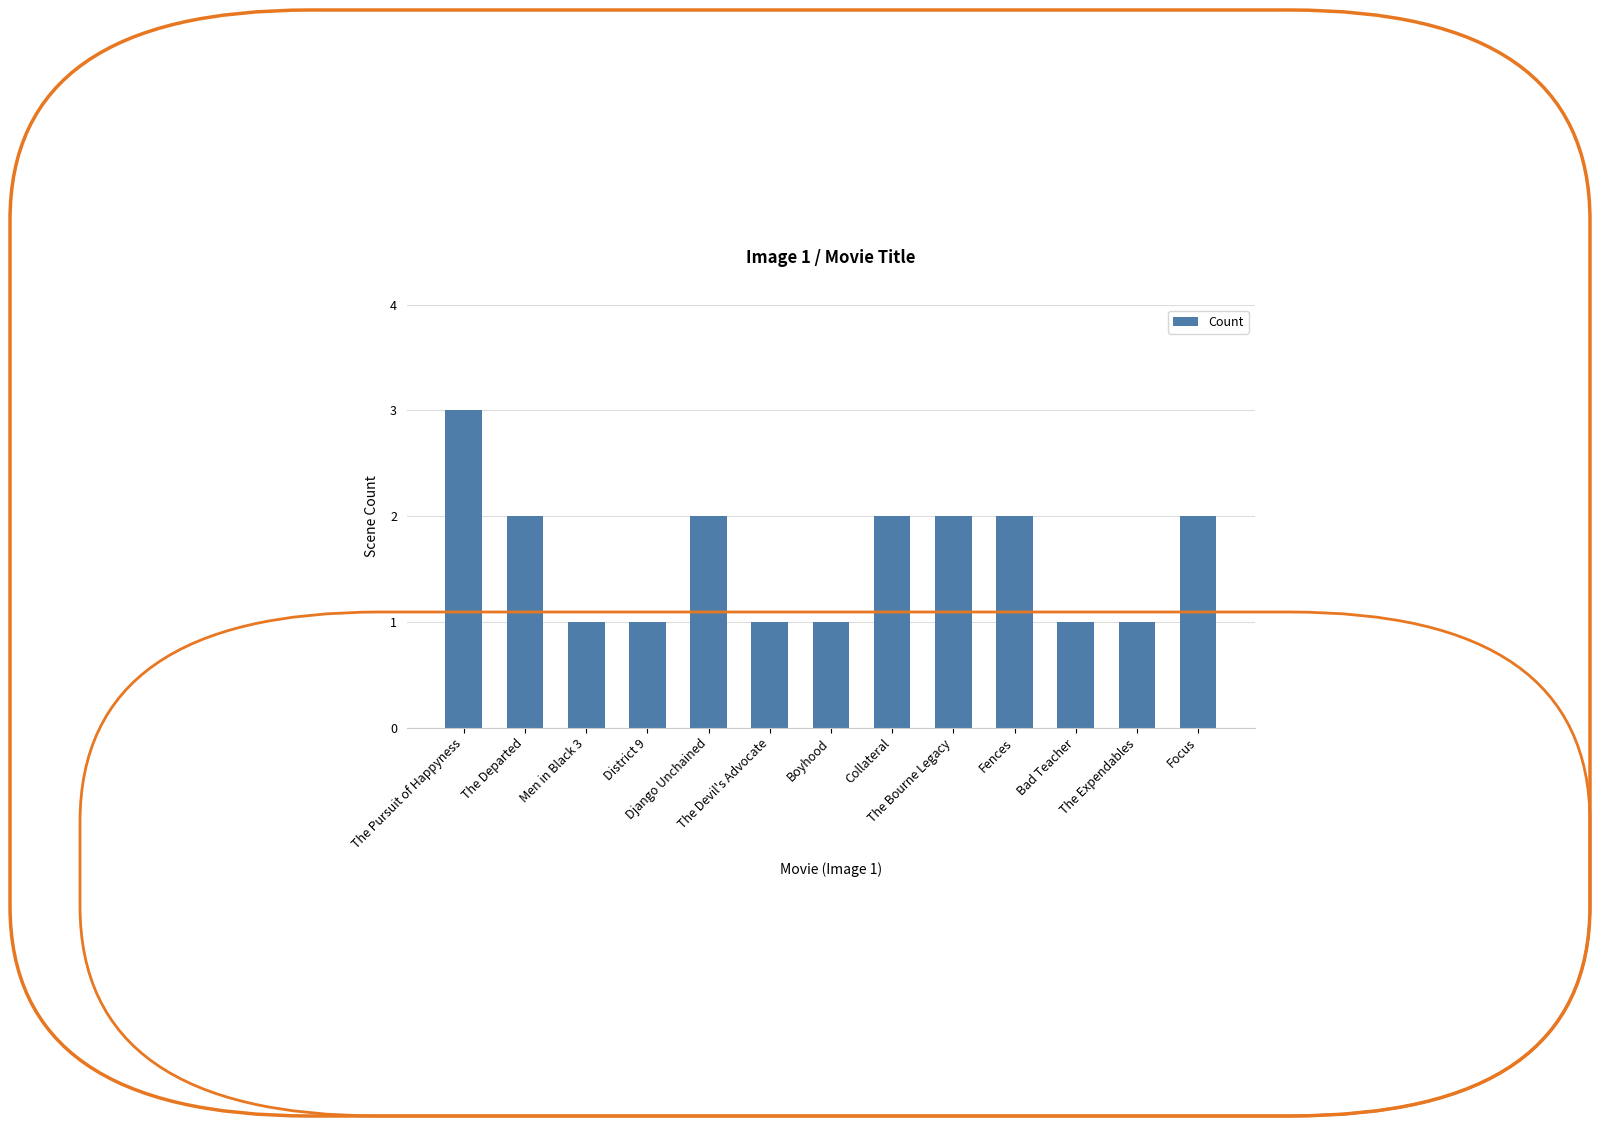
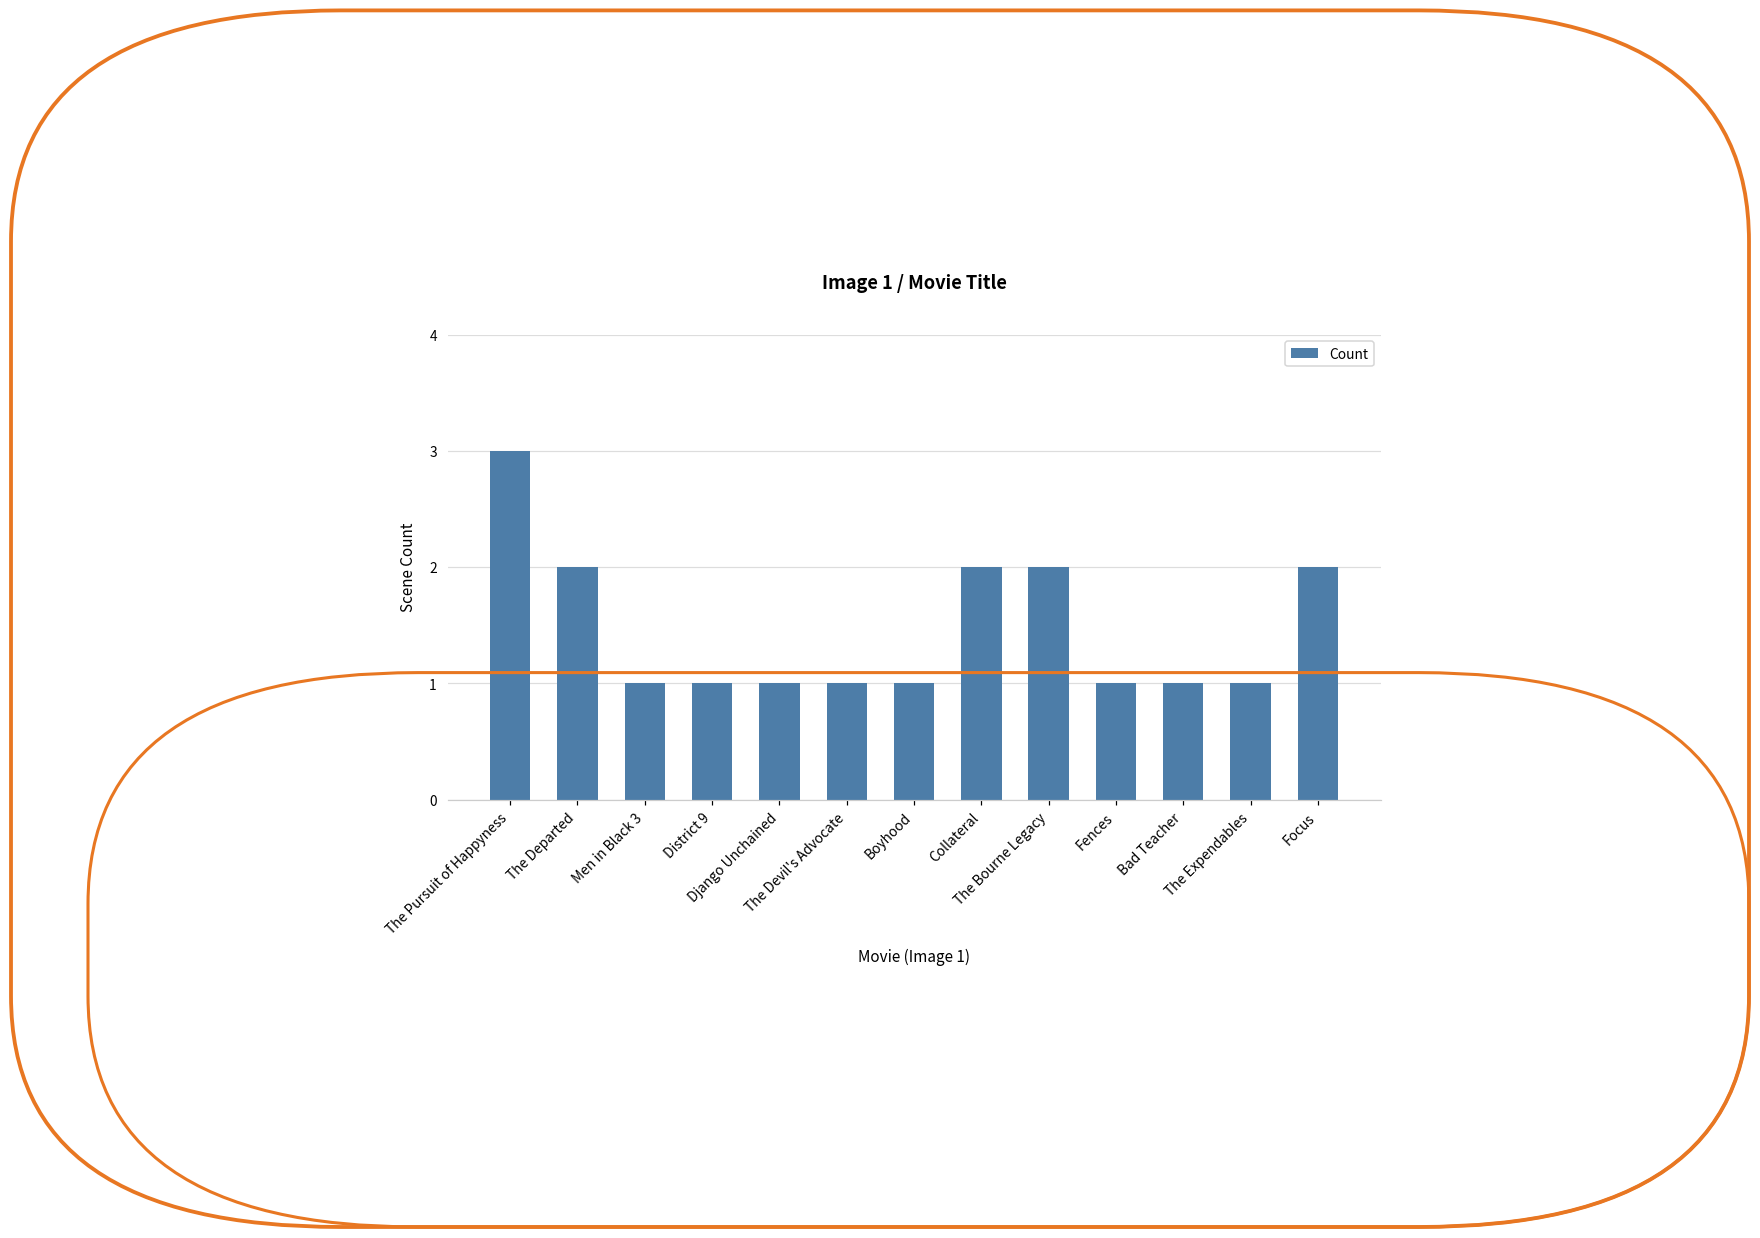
Django Unchained: 2 -> 1
Fences: 2 -> 1
